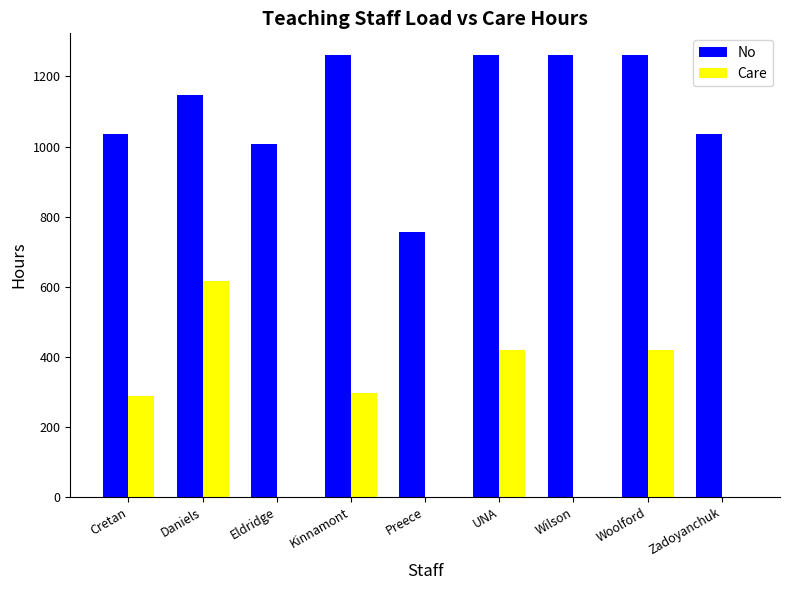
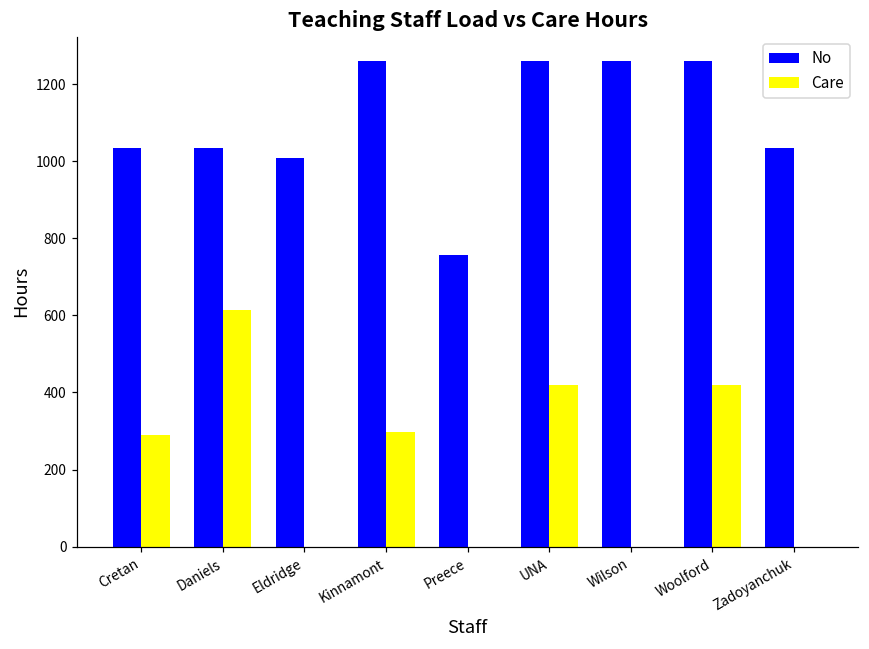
No, Daniels: 1150 -> 1040
